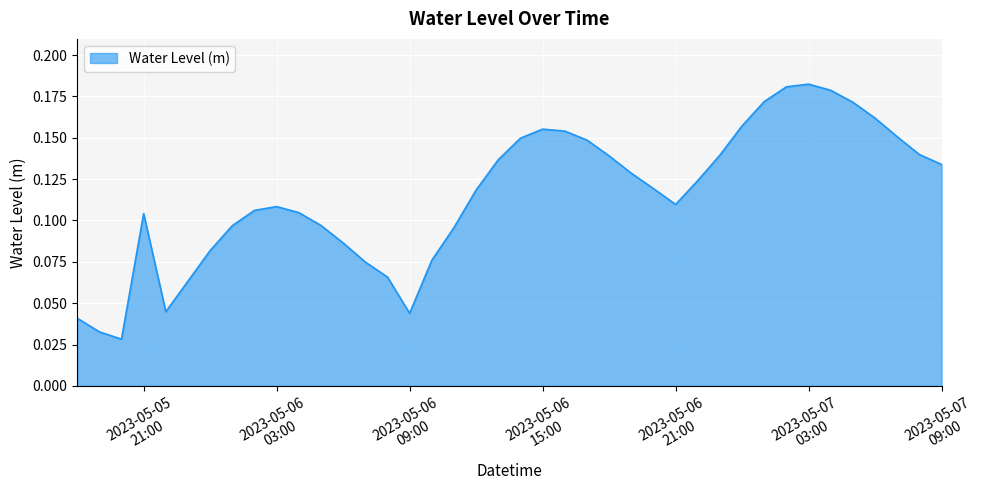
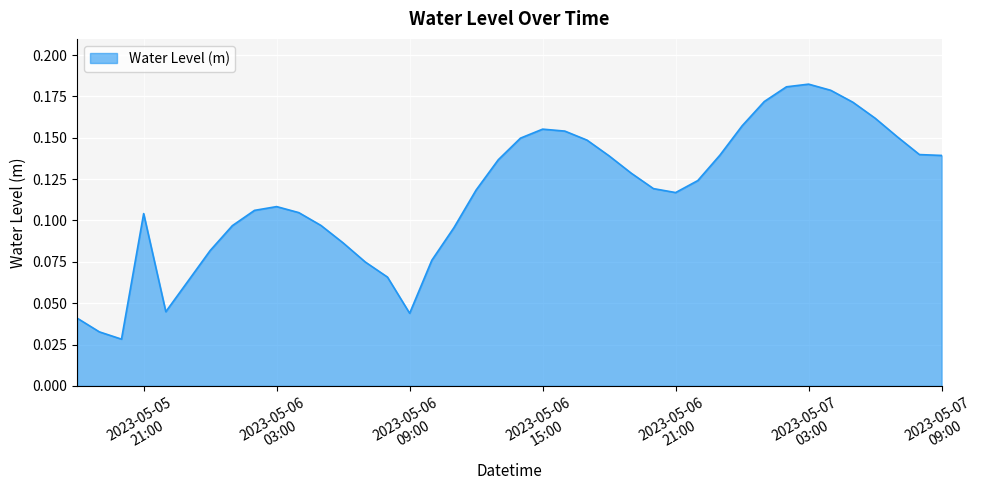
2023-05-06 21:00: 0.110 -> 0.117
2023-05-07 09:00: 0.134 -> 0.139
